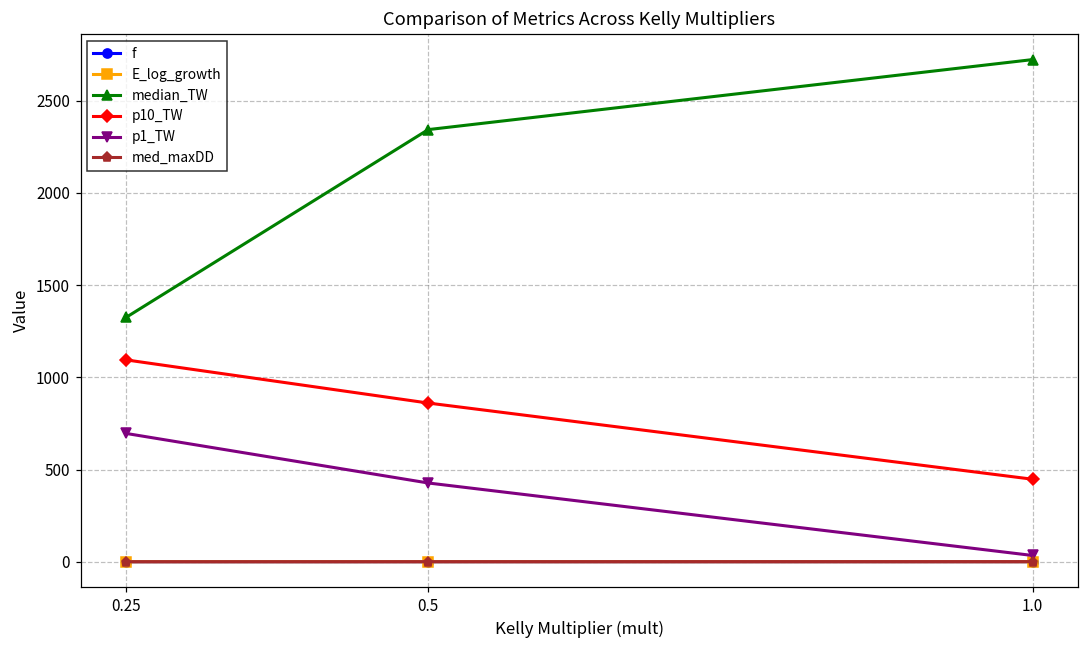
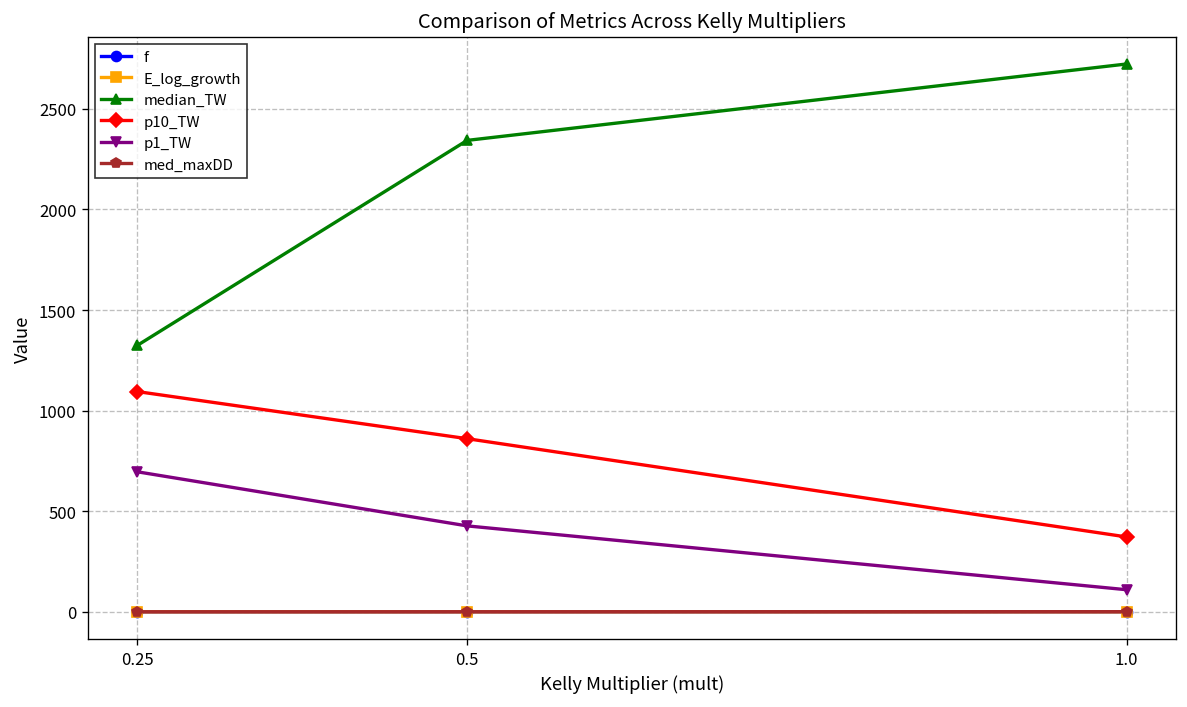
p10_TW, 1.0: 450 -> 370
p1_TW, 1.0: 30 -> 110
